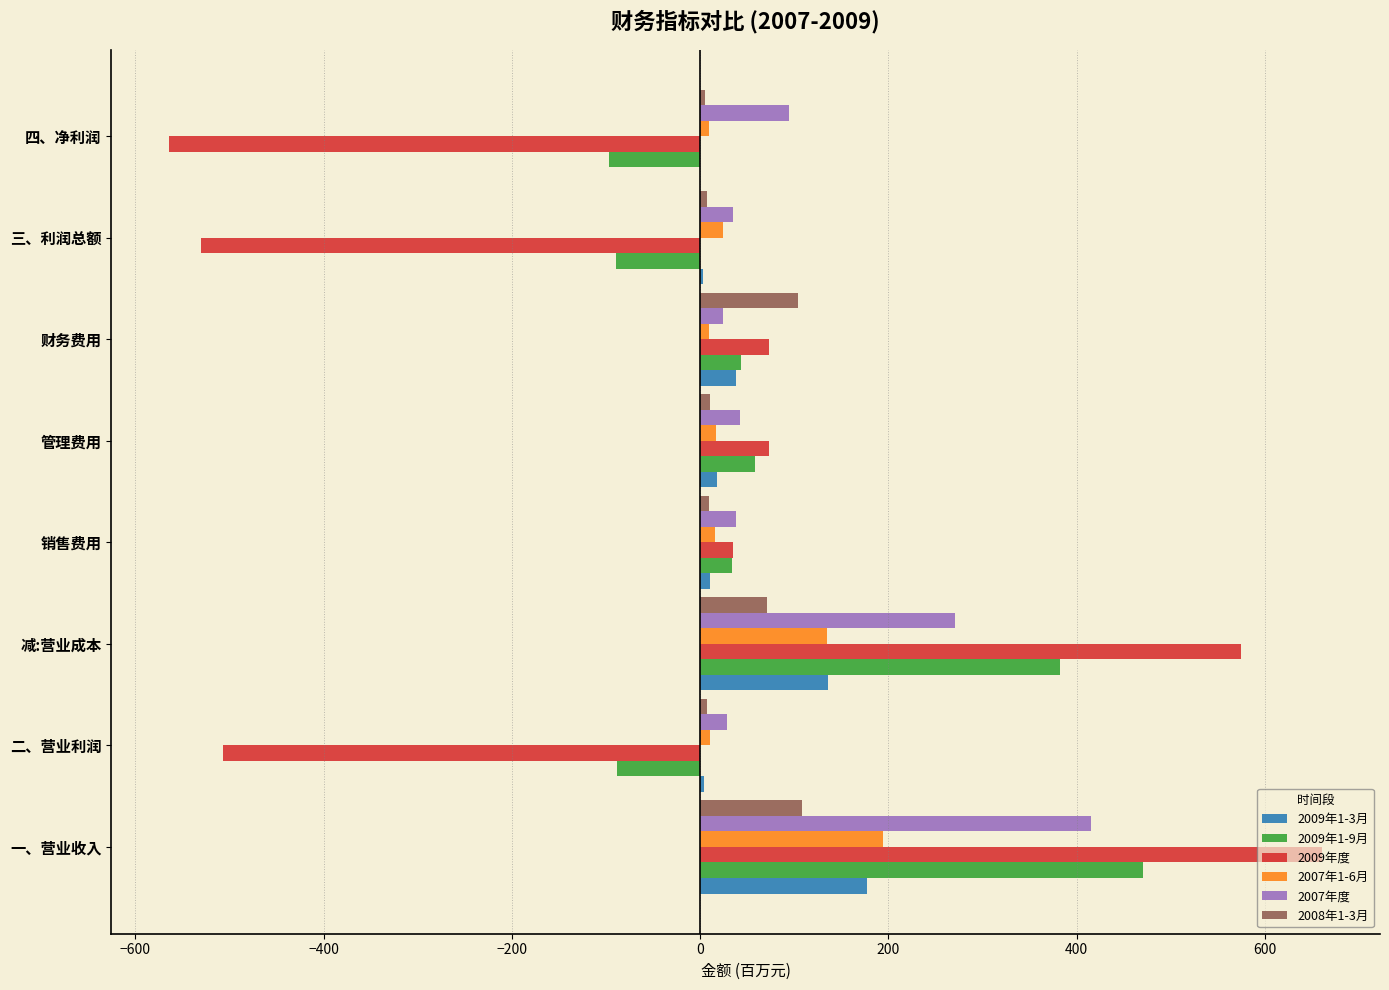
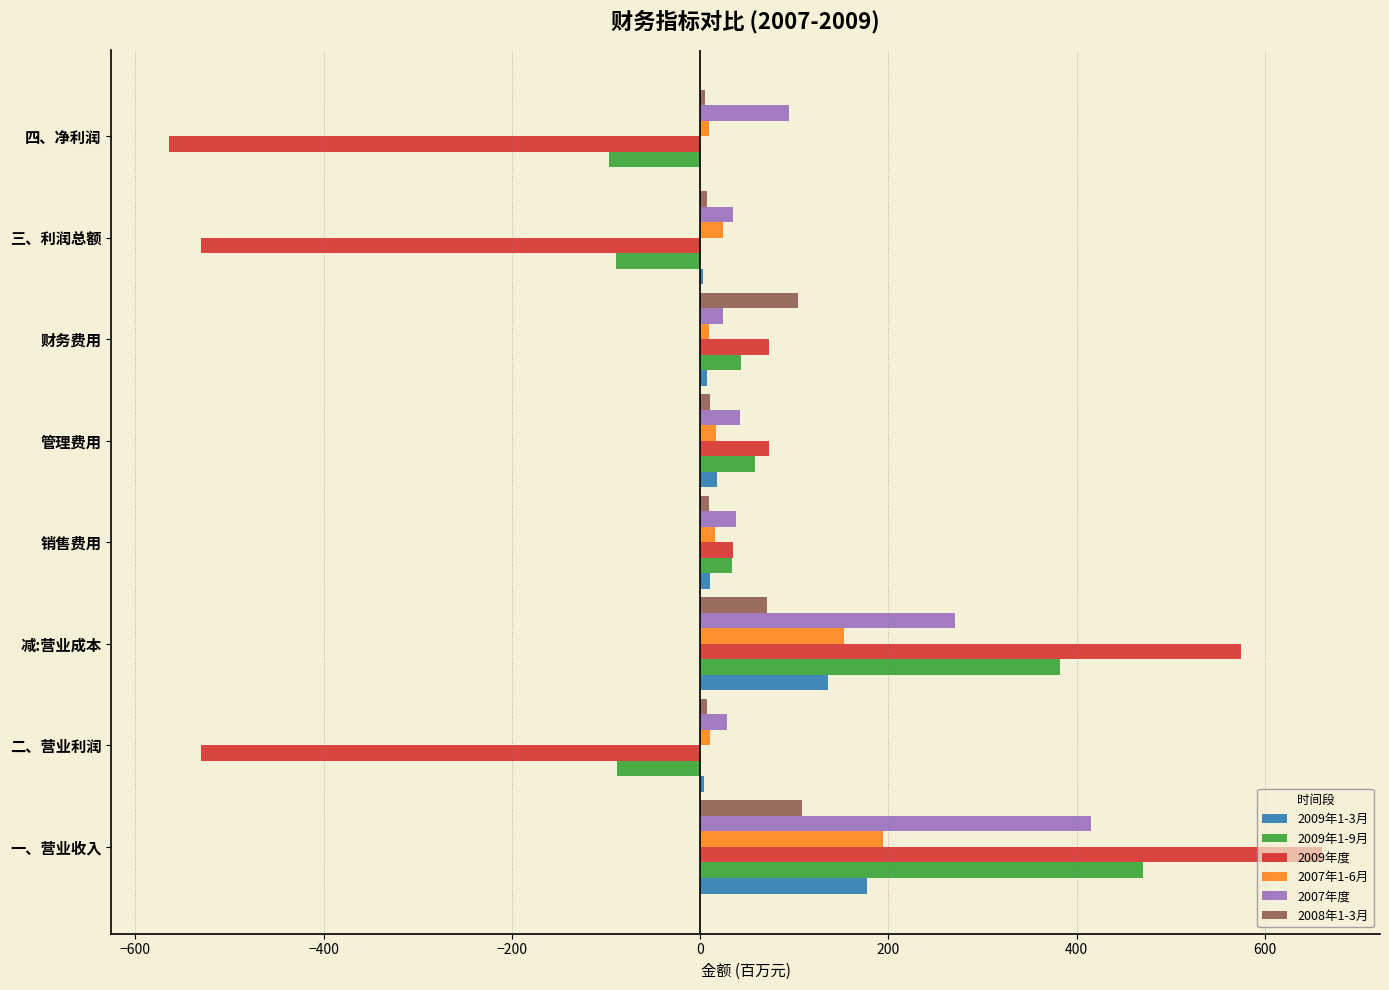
2009年1-3月, 财务费用: 40 -> 10
2007年1-6月, 减:营业成本: 140 -> 150
2009年度, 二、营业利润: -510 -> -530
